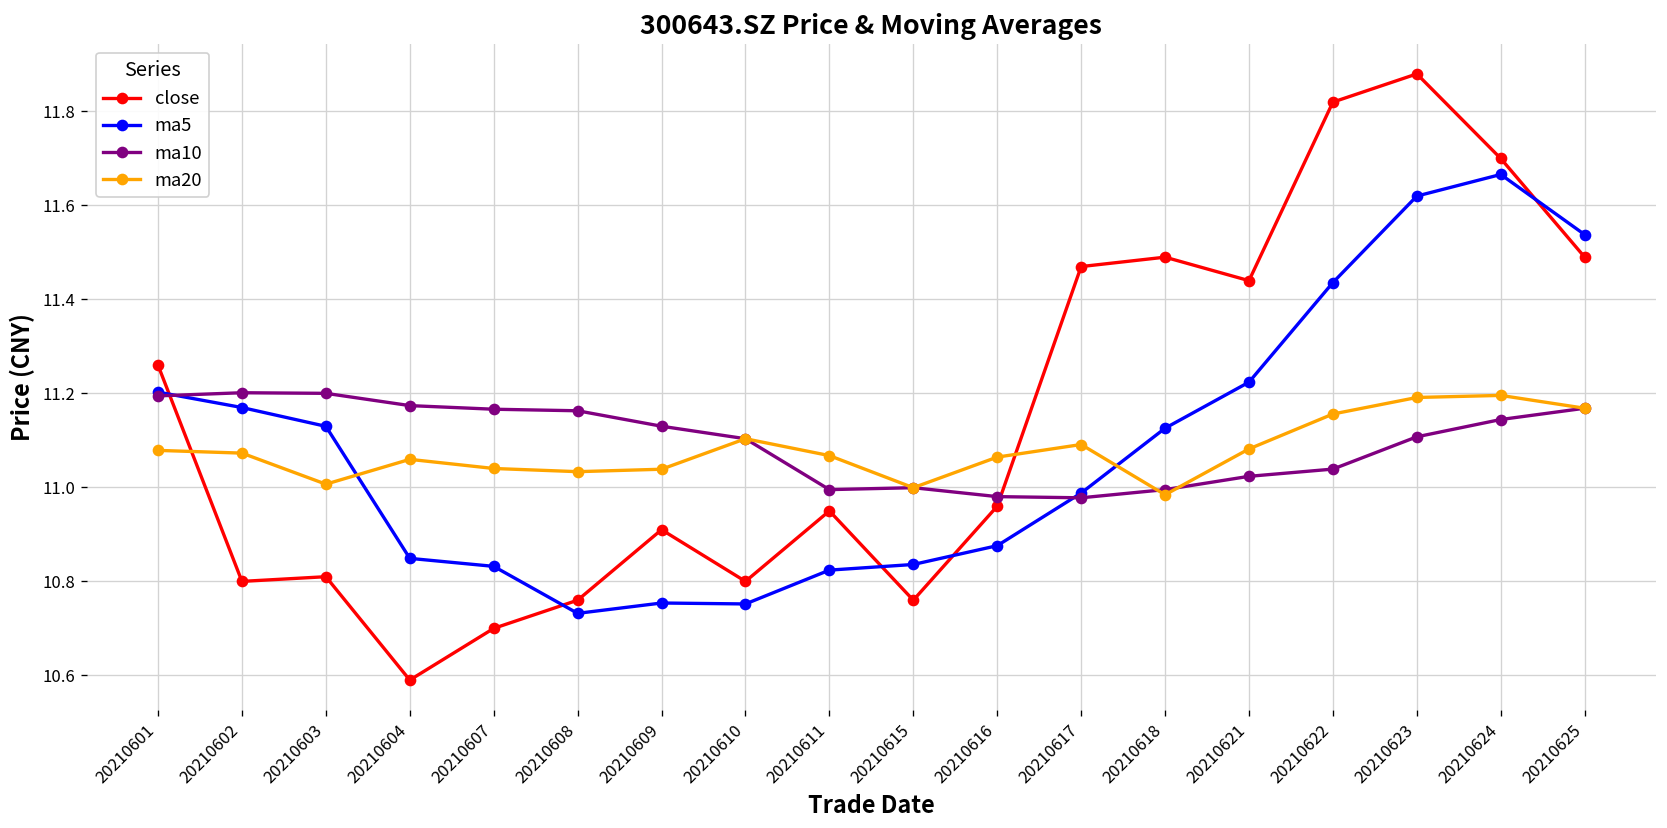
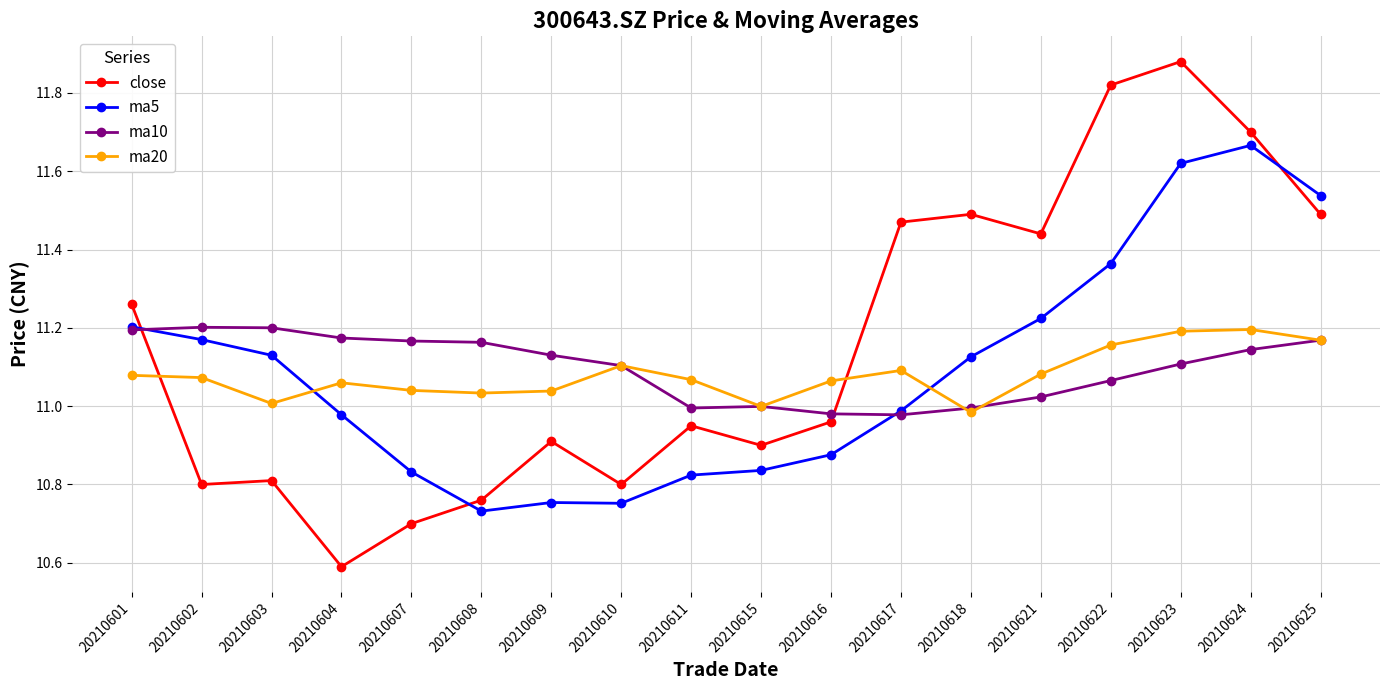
ma5, 20210604: 10.85 -> 10.98
close, 20210615: 10.76 -> 10.90
ma5, 20210622: 11.44 -> 11.36
ma10, 20210622: 11.04 -> 11.07
